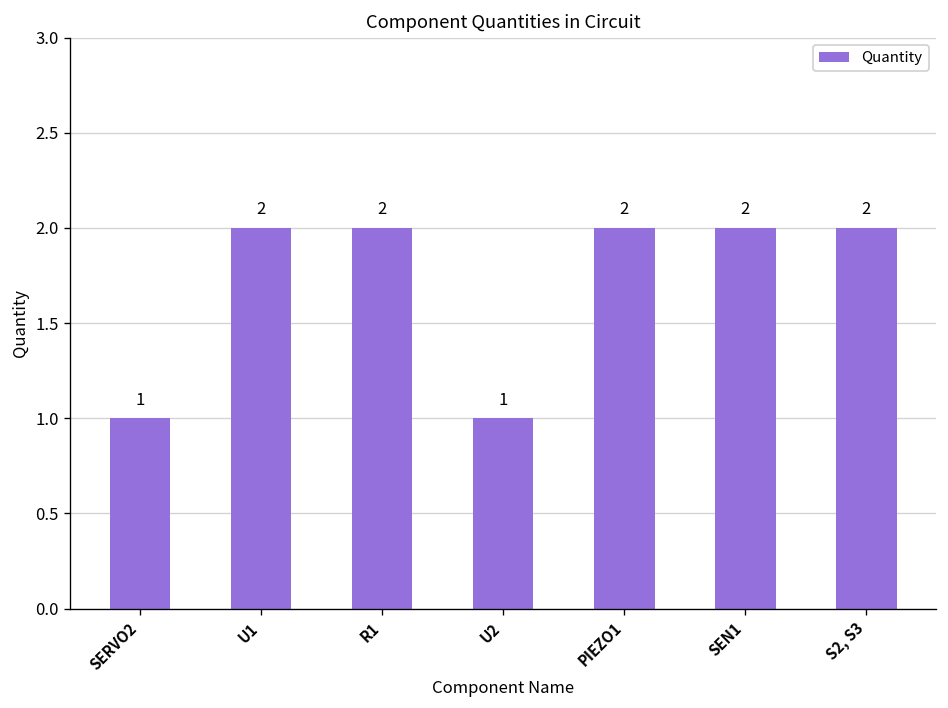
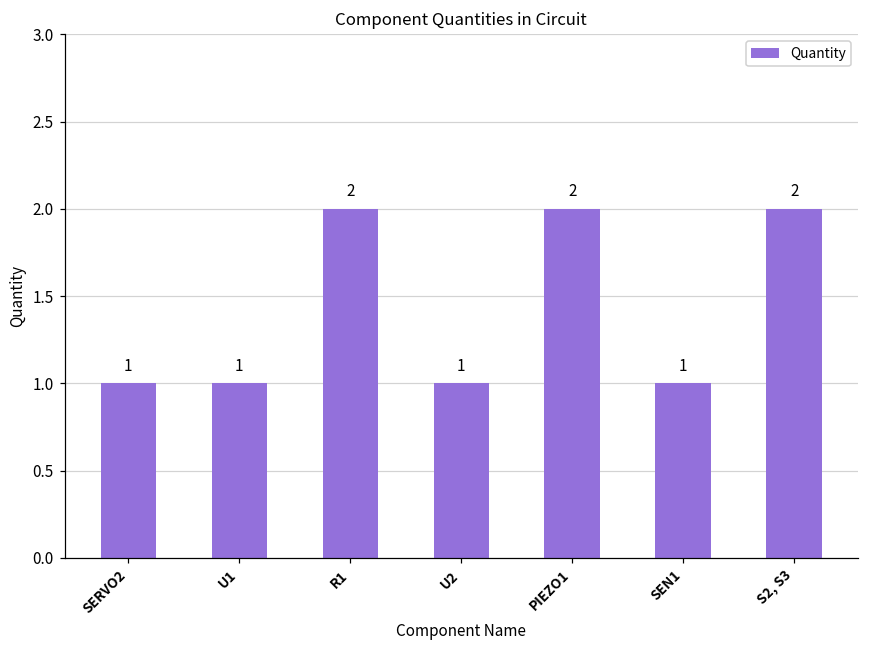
U1: 2 -> 1
SEN1: 2 -> 1
